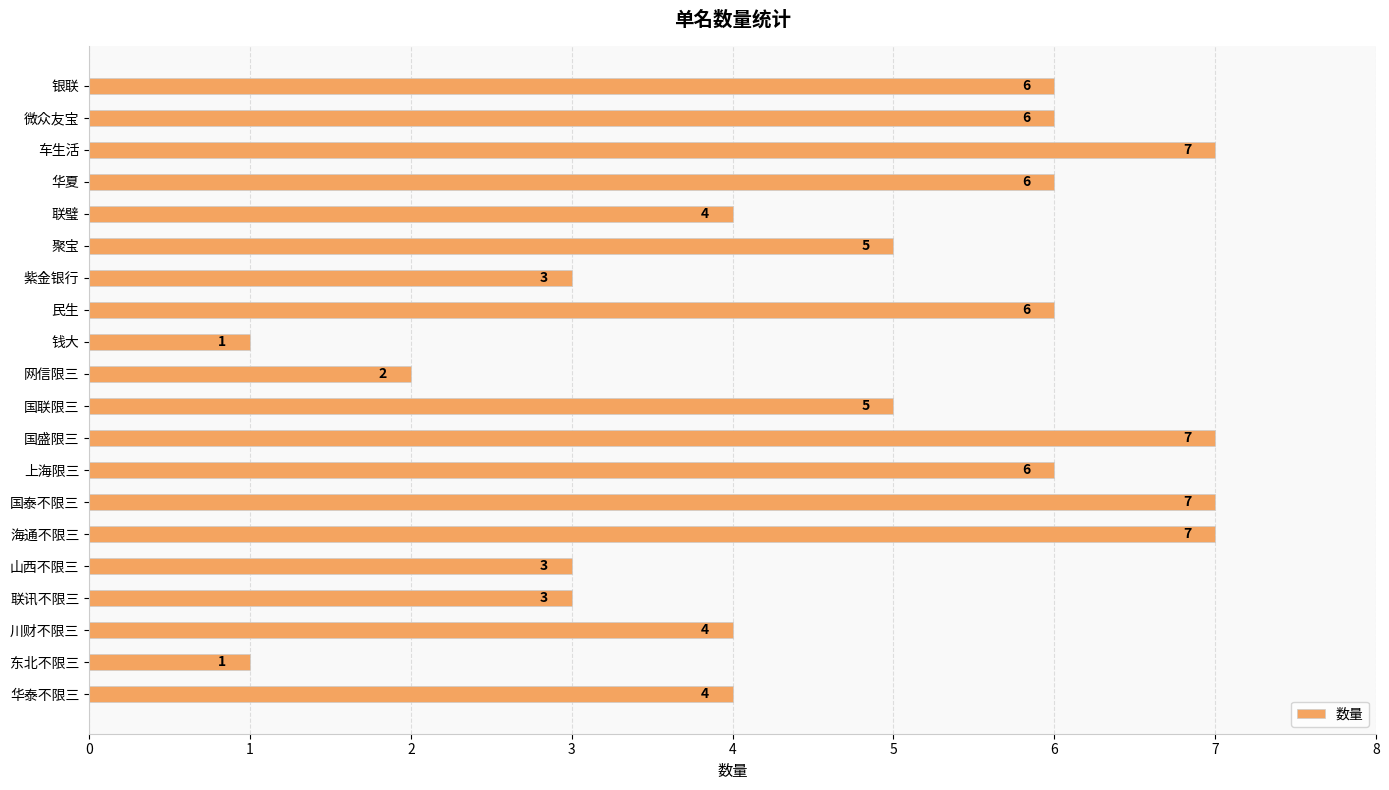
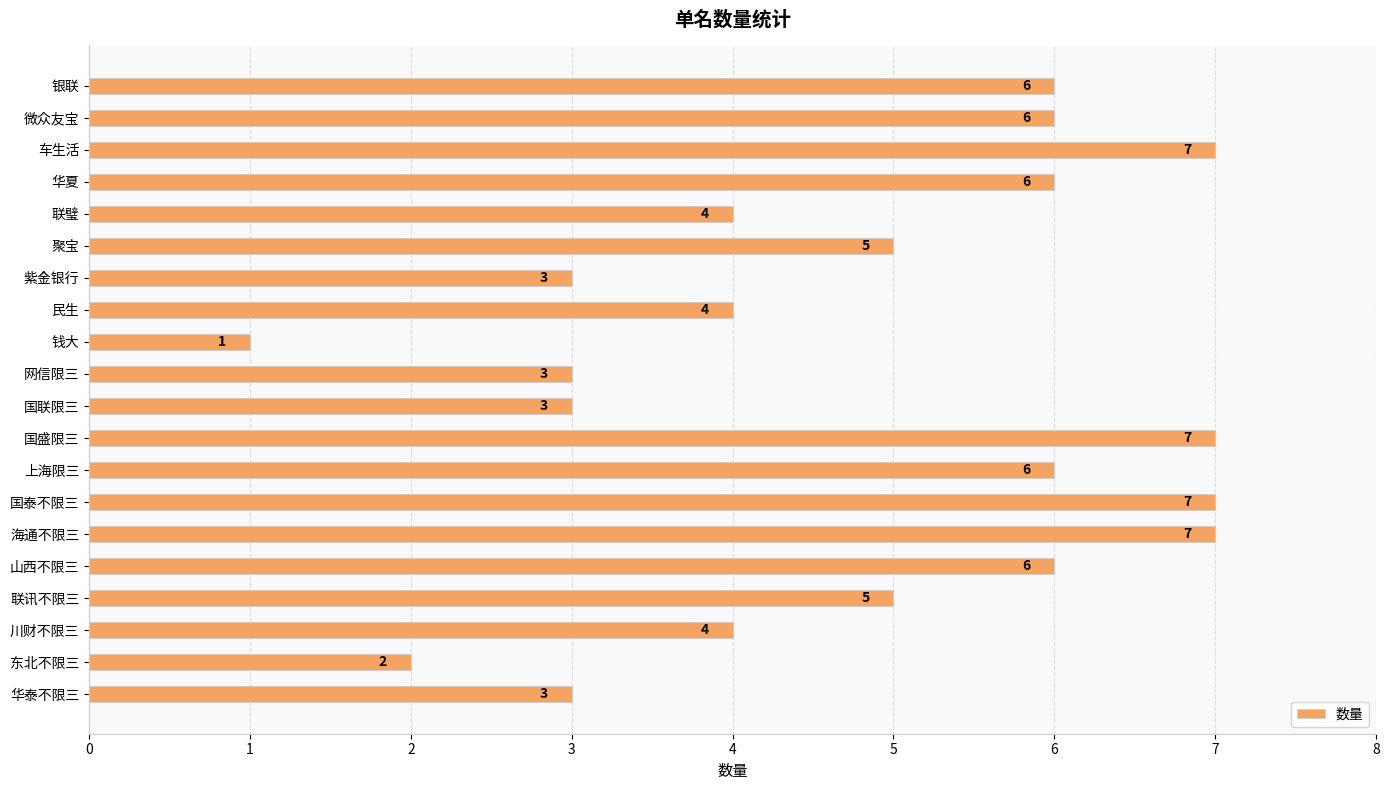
民生: 6 -> 4
网信限三: 2 -> 3
国联限三: 5 -> 3
山西不限三: 3 -> 6
联讯不限三: 3 -> 5
东北不限三: 1 -> 2
华泰不限三: 4 -> 3
